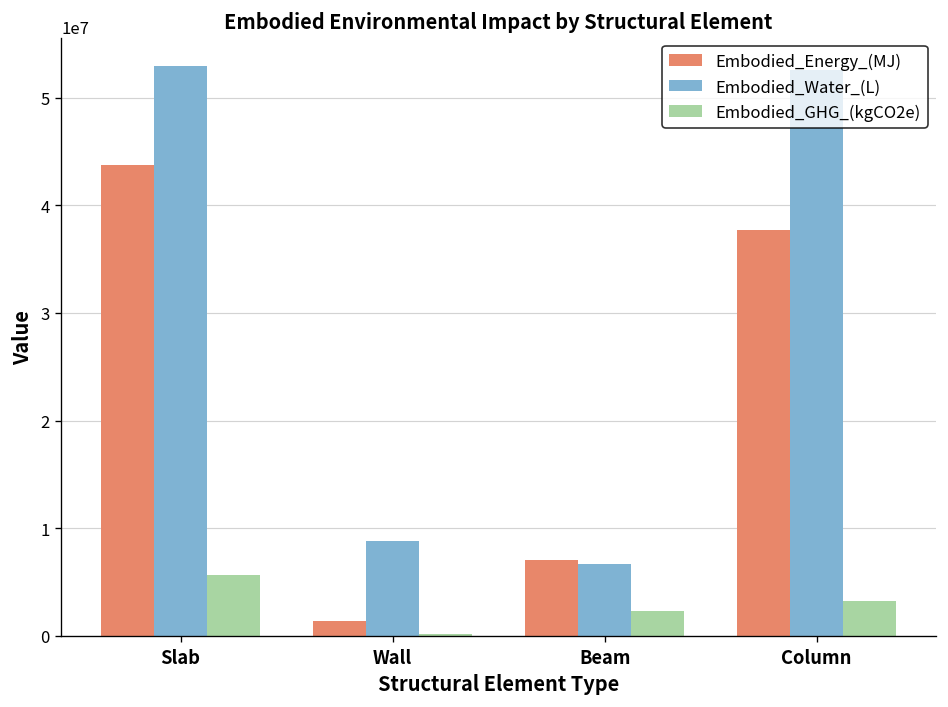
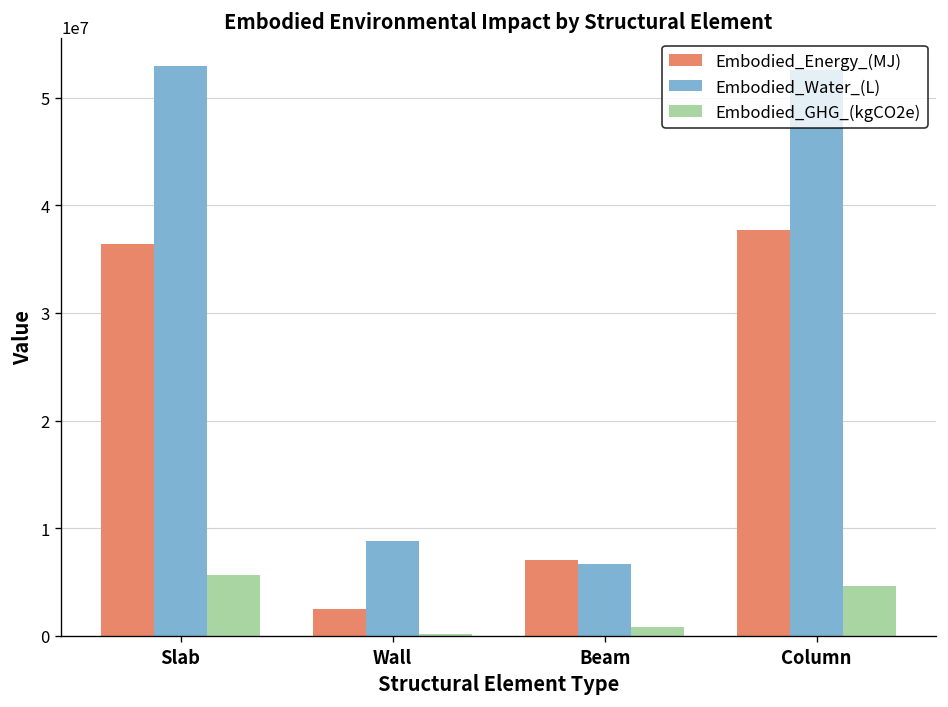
Embodied_Energy_(MJ), Slab: 44000000 -> 36000000
Embodied_Energy_(MJ), Wall: 1000000 -> 2000000
Embodied_GHG_(kgCO2e), Beam: 2000000 -> 1000000
Embodied_GHG_(kgCO2e), Column: 3000000 -> 5000000
